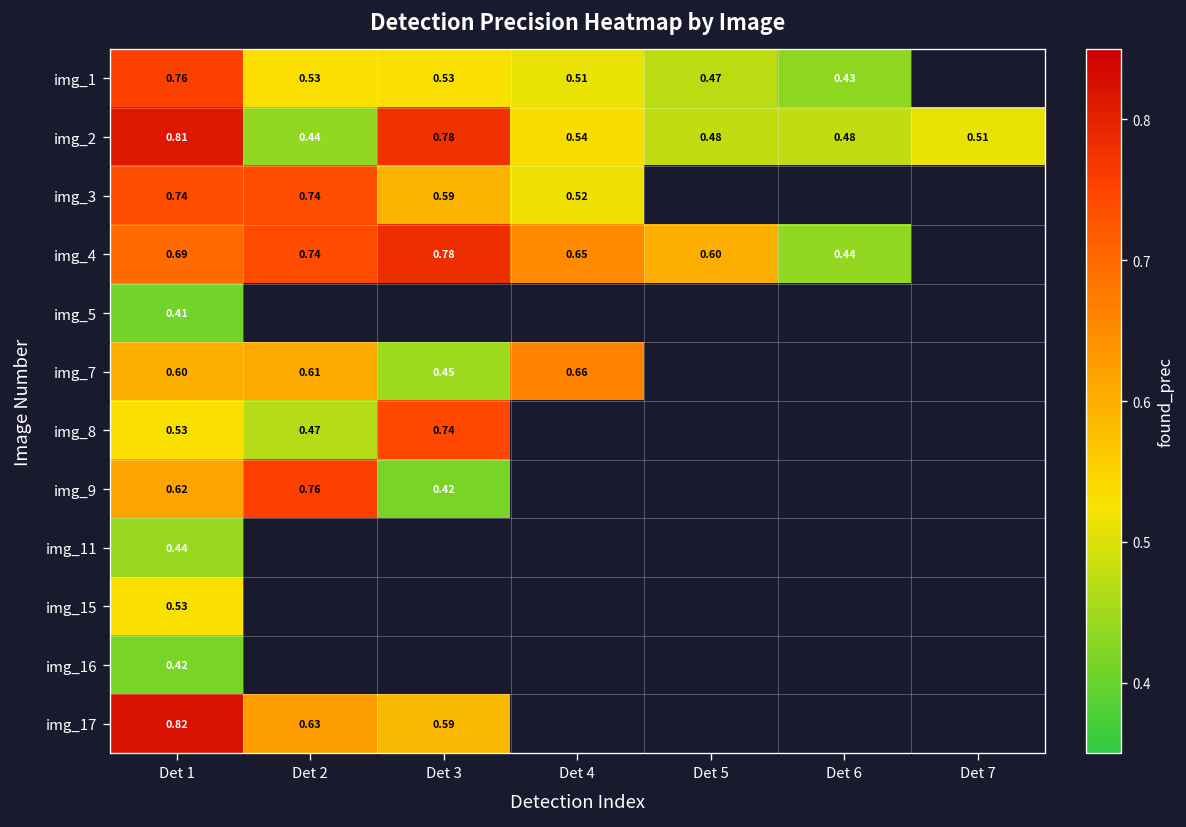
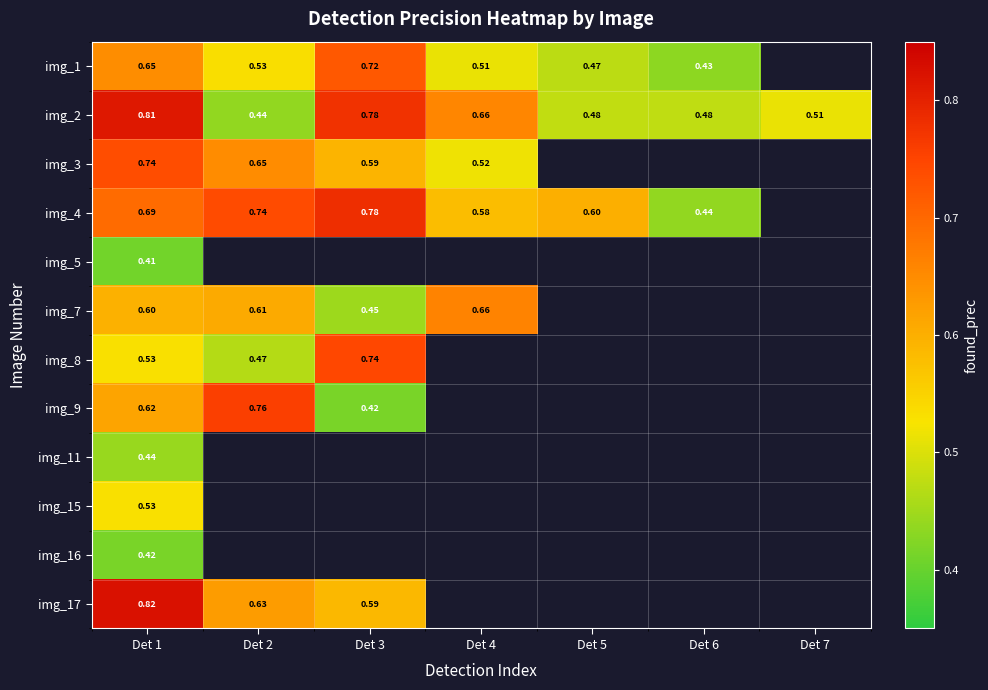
img_1, Det 1: 0.76 -> 0.65
img_1, Det 3: 0.53 -> 0.72
img_2, Det 4: 0.54 -> 0.66
img_3, Det 2: 0.74 -> 0.65
img_4, Det 4: 0.65 -> 0.58
